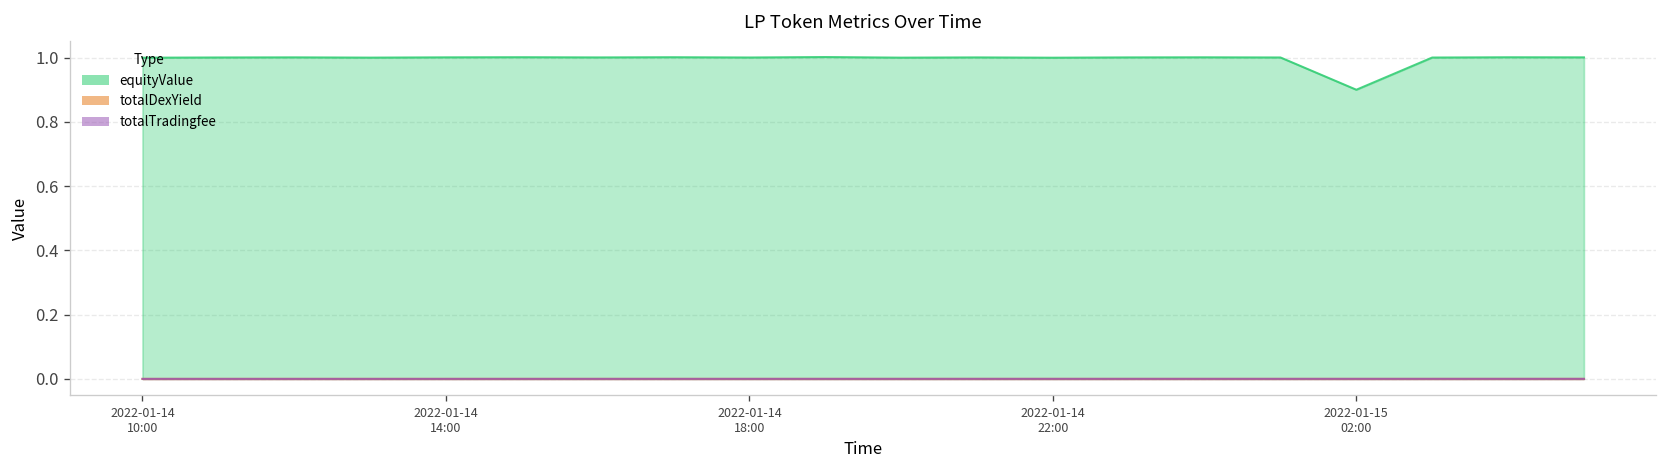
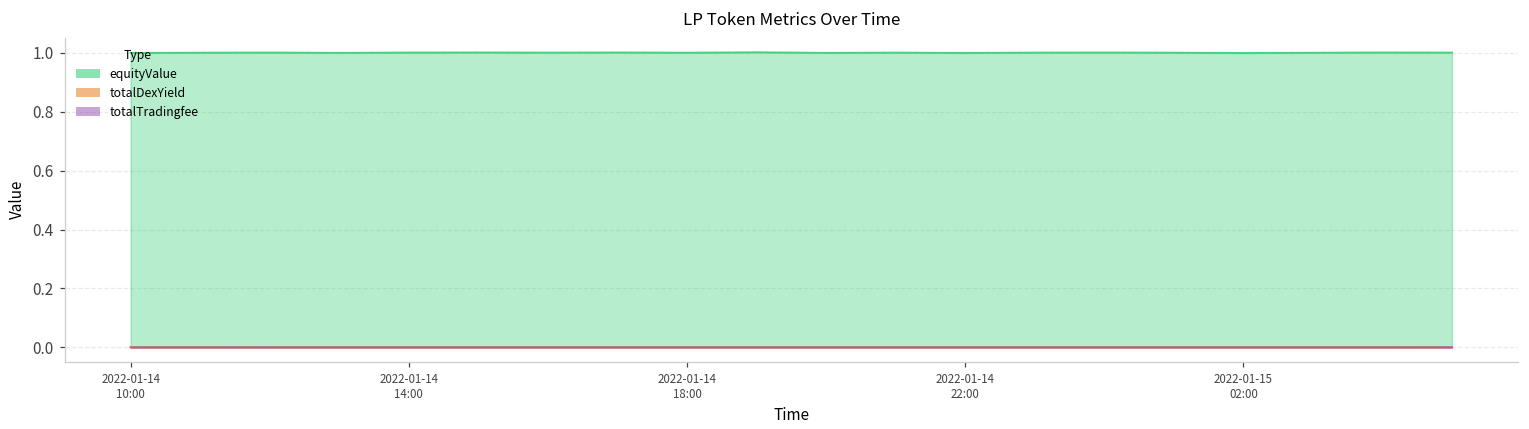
equityValue, 2022-01-15 02:00: 0.90 -> 1.00
